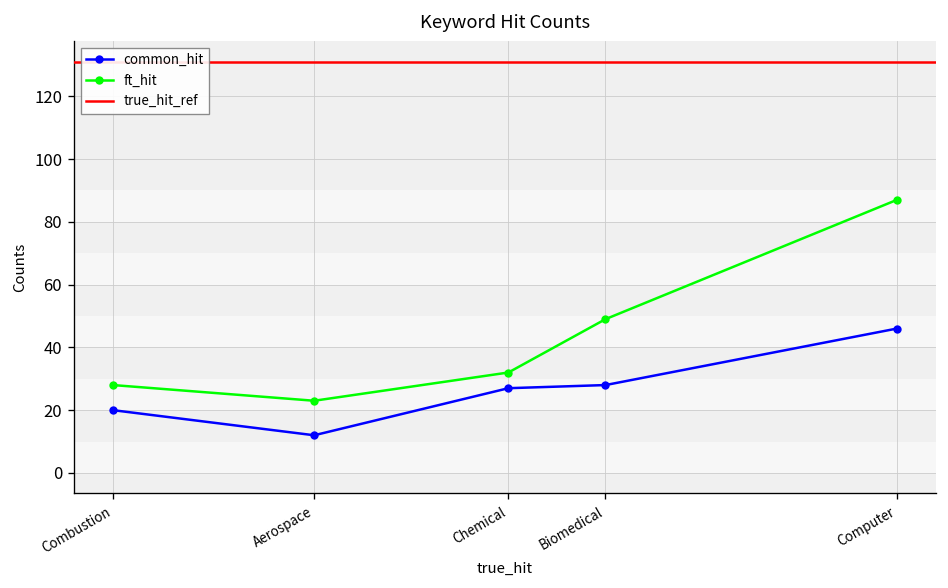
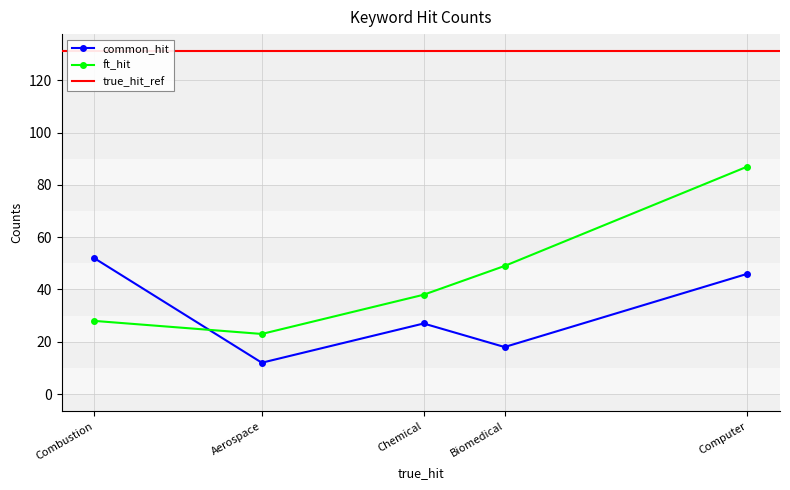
common_hit, Combustion: 20 -> 52
ft_hit, Chemical: 32 -> 38
common_hit, Biomedical: 28 -> 18
